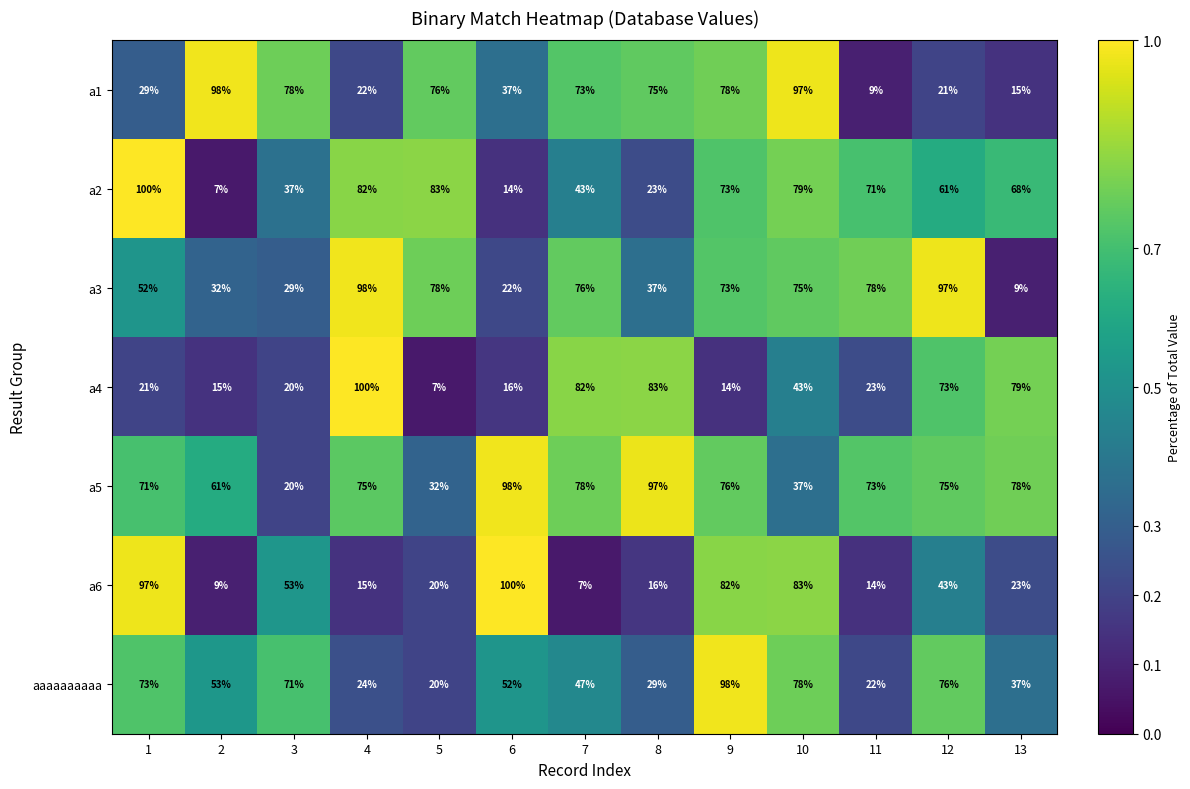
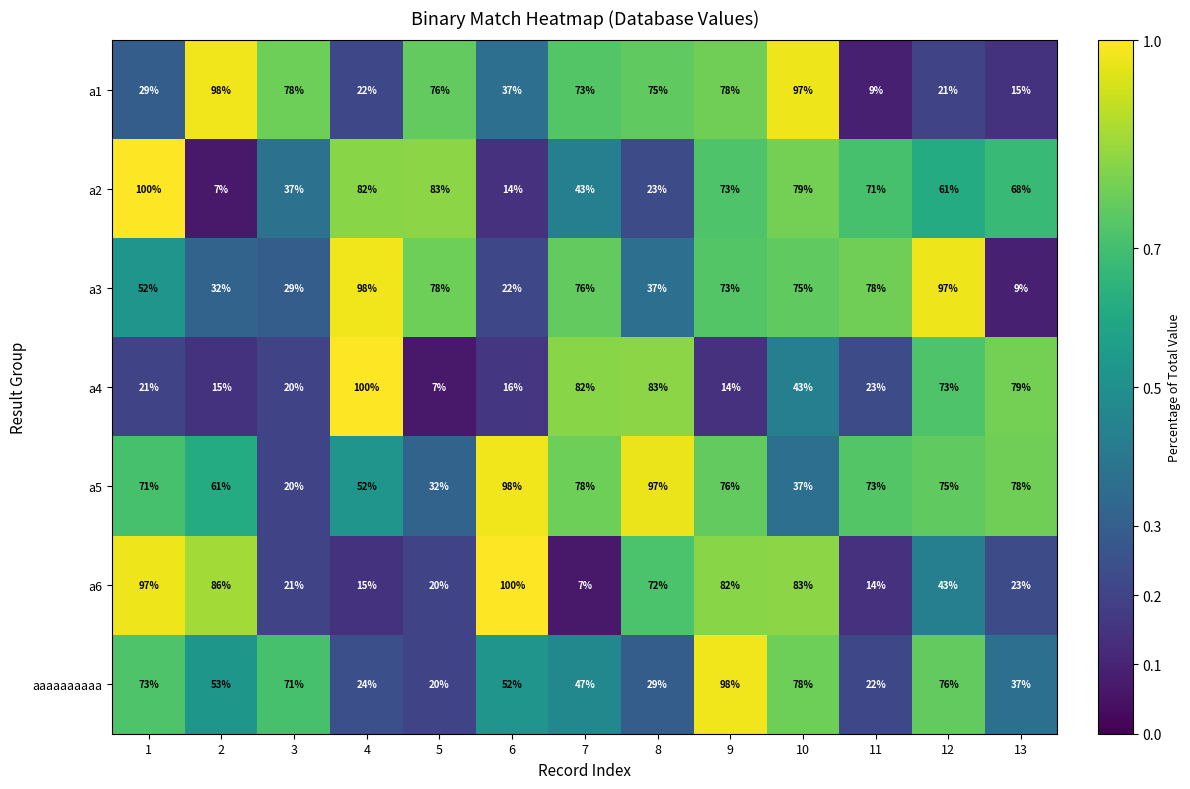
a5, 4: 75% -> 52%
a6, 2: 9% -> 86%
a6, 3: 53% -> 21%
a6, 8: 16% -> 72%
